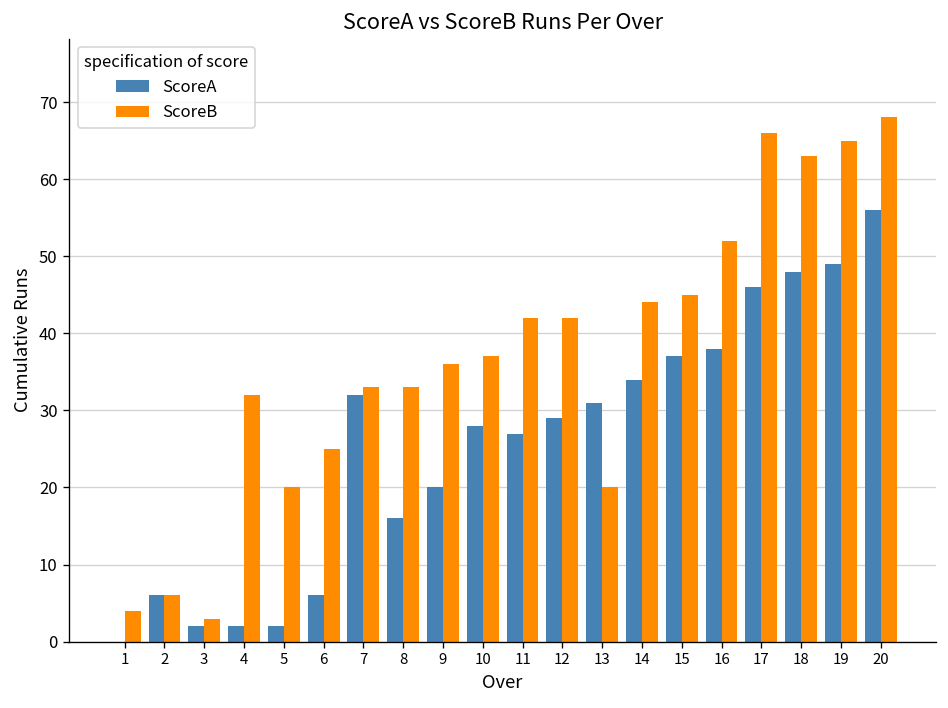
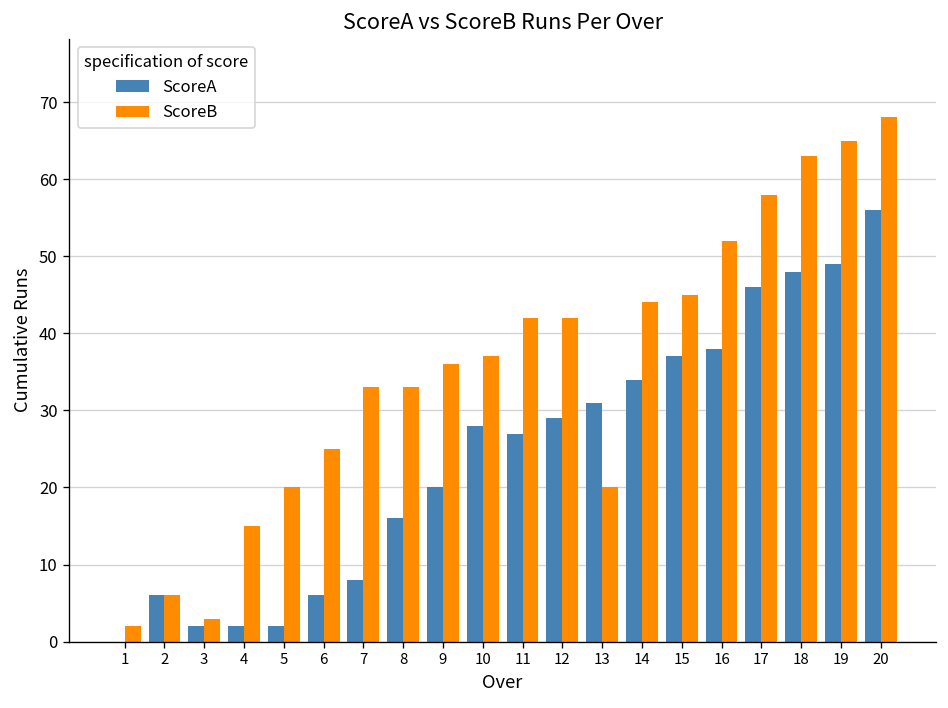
ScoreB, 1: 4 -> 2
ScoreB, 4: 32 -> 15
ScoreA, 7: 32 -> 8
ScoreB, 17: 66 -> 58
